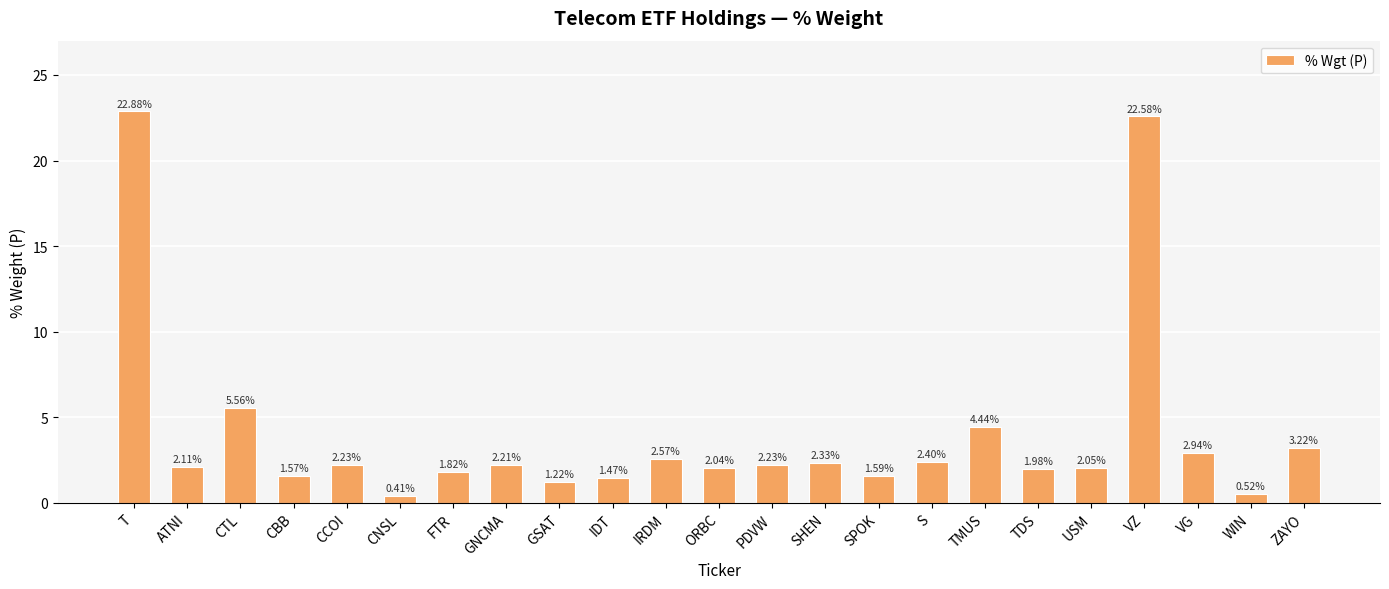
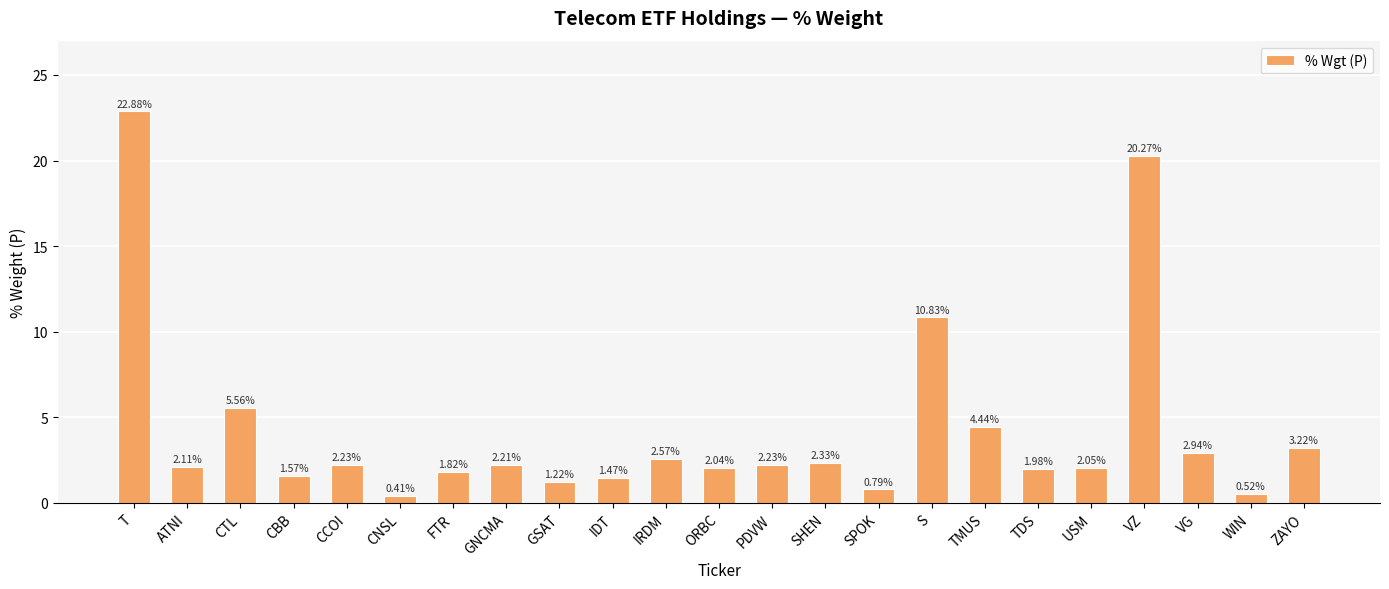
SPOK: 1.59% -> 0.79%
S: 2.40% -> 10.83%
VZ: 22.58% -> 20.27%
